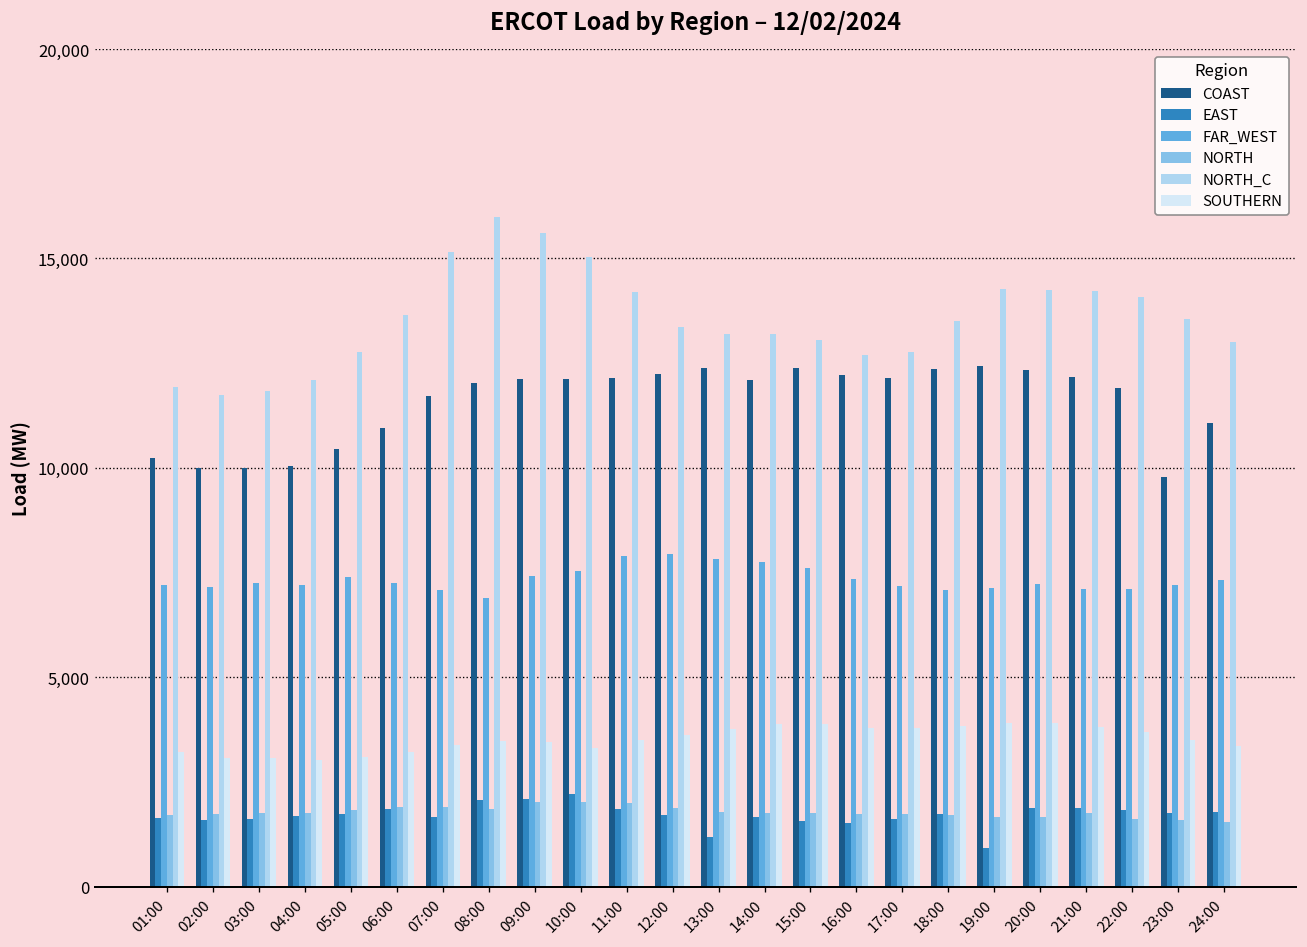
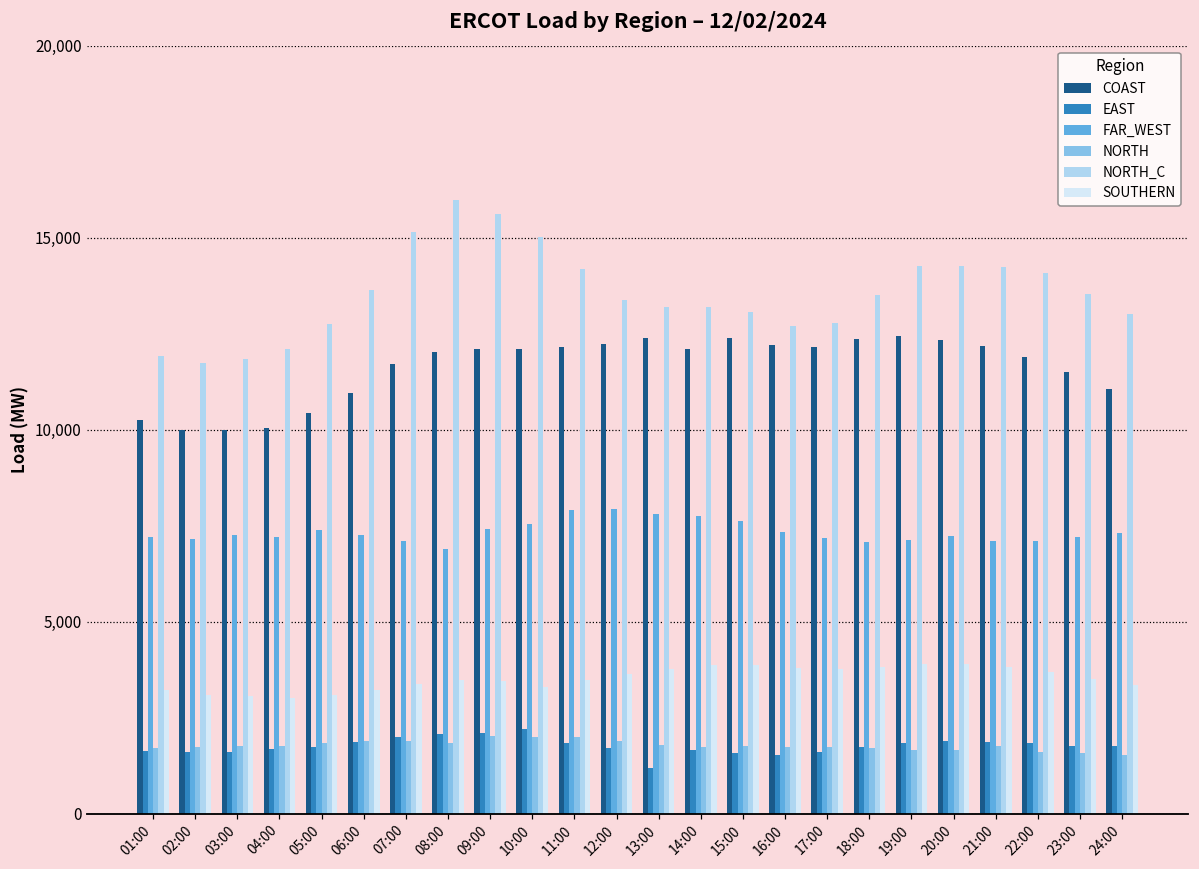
EAST, 07:00: 1,700 -> 2,000
EAST, 19:00: 900 -> 1,800
COAST, 23:00: 9,800 -> 11,500
